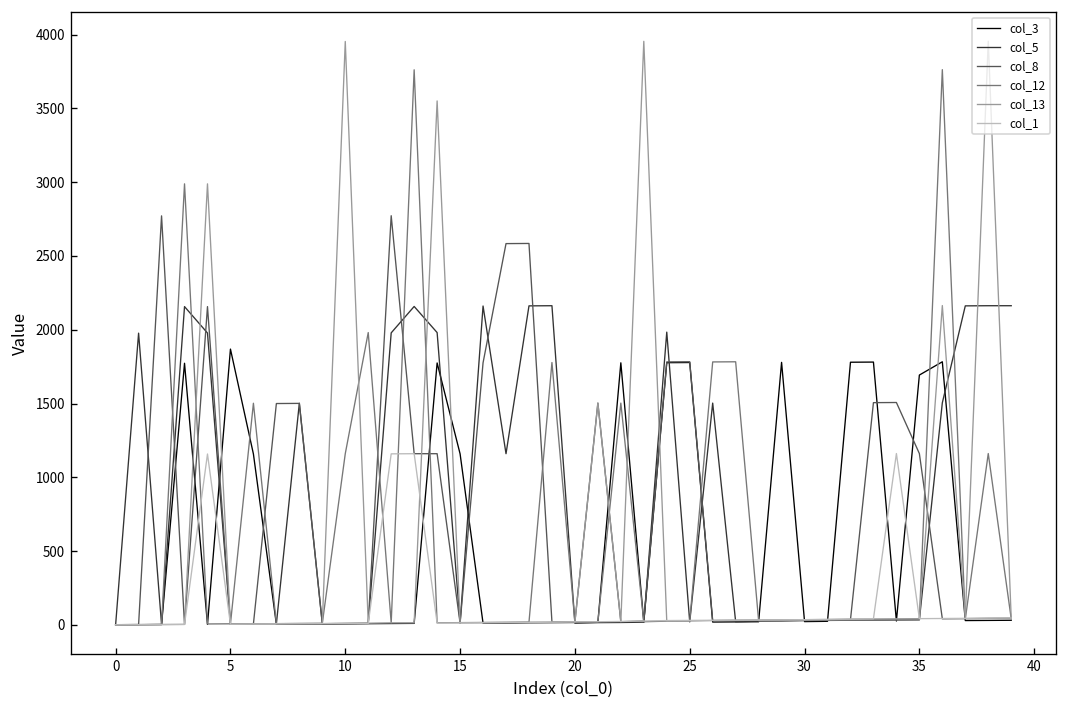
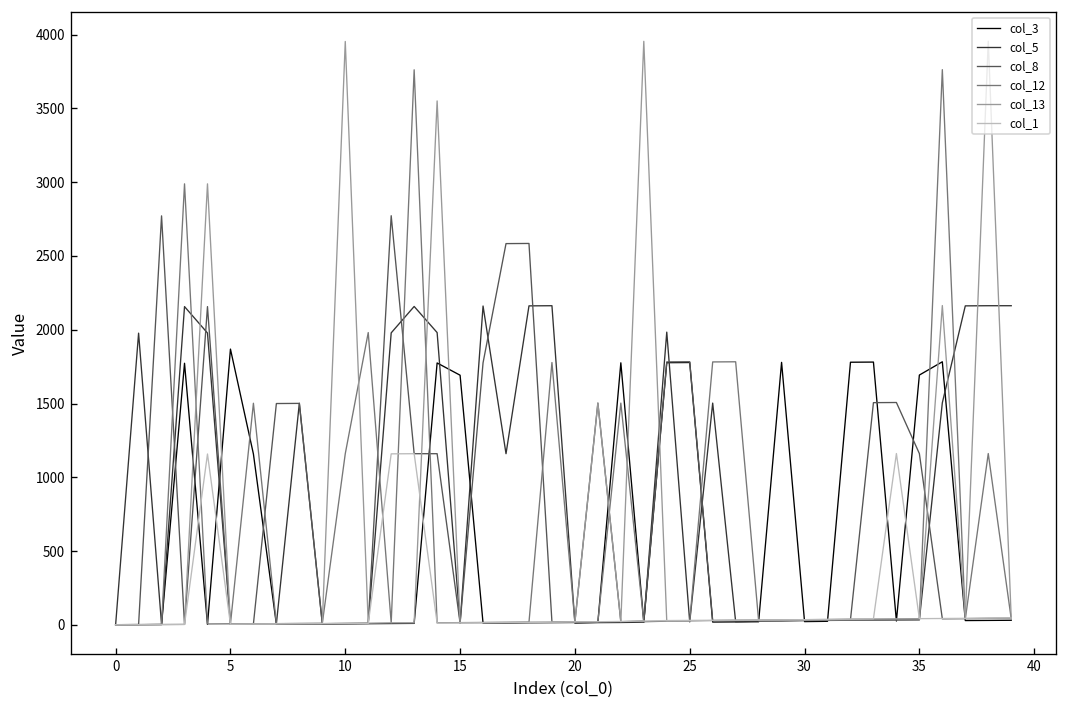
col_3, 15: 1160 -> 1690
